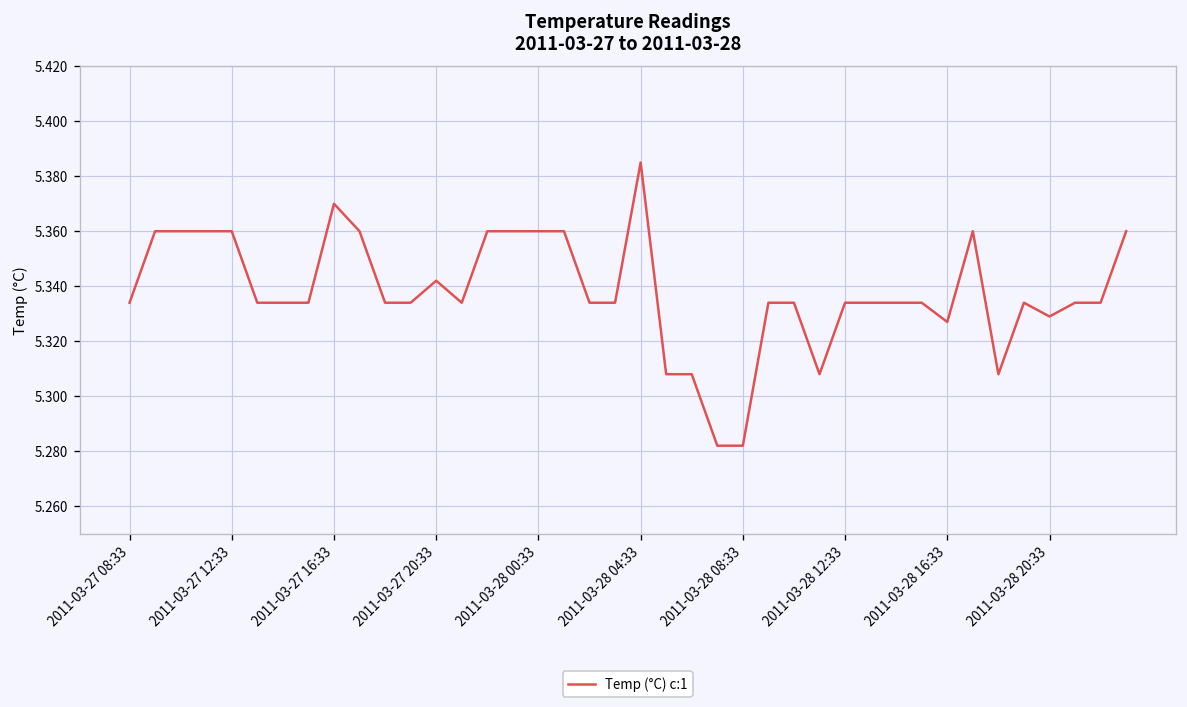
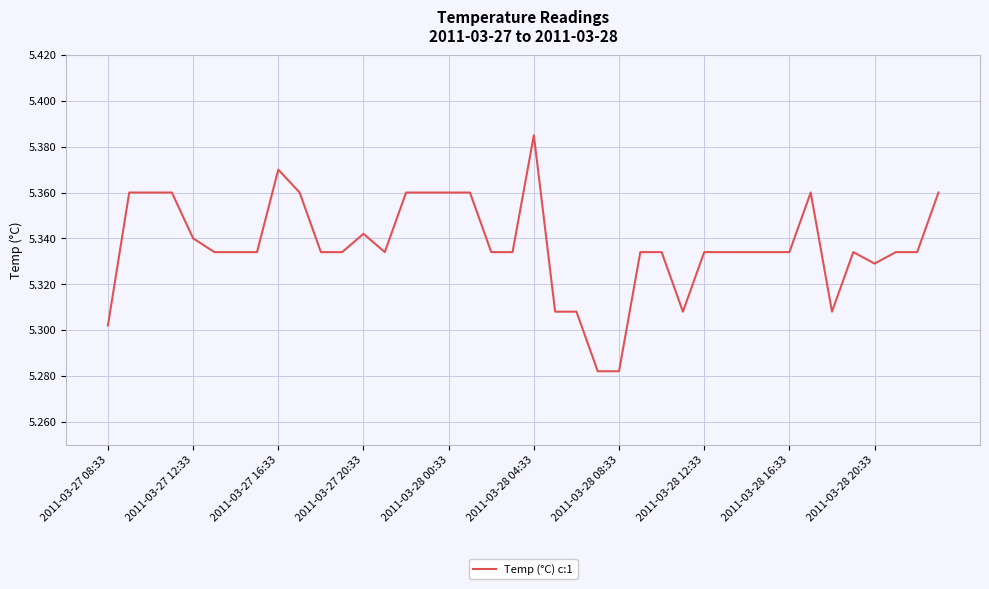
2011-03-27 08:33: 5.334 -> 5.302
2011-03-27 12:33: 5.36 -> 5.34
2011-03-28 16:33: 5.327 -> 5.334
